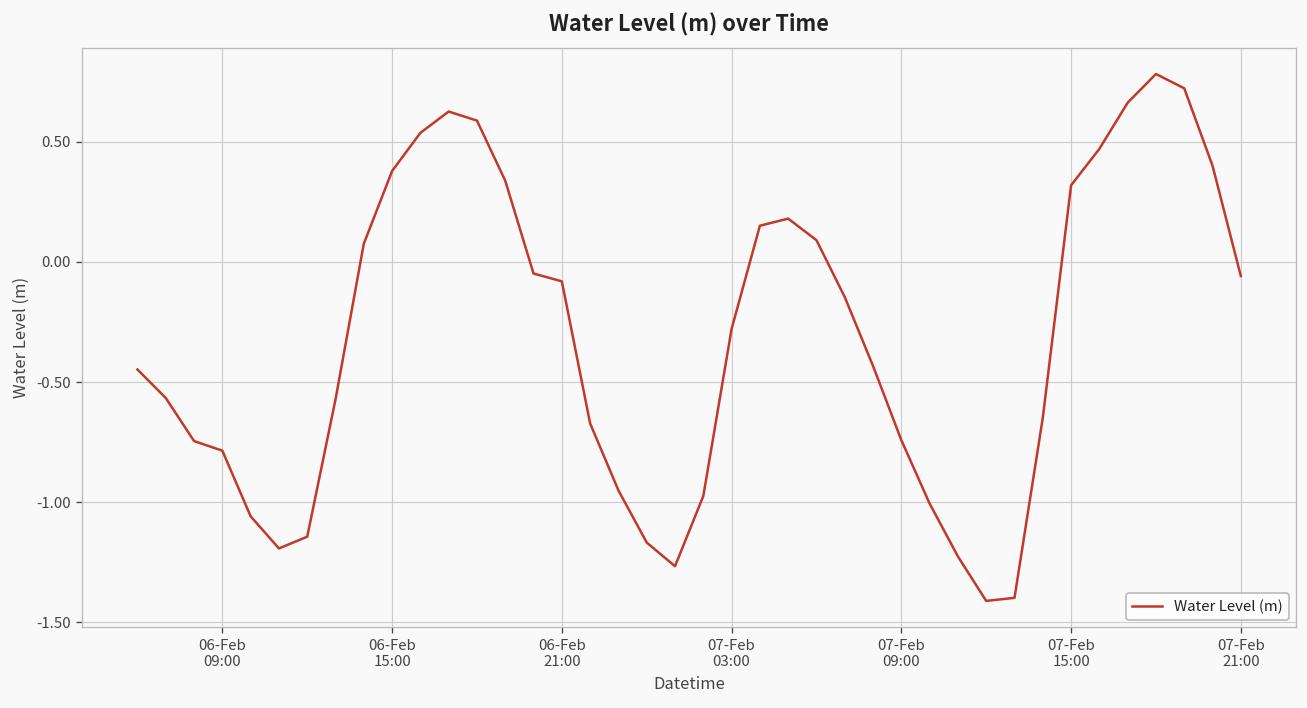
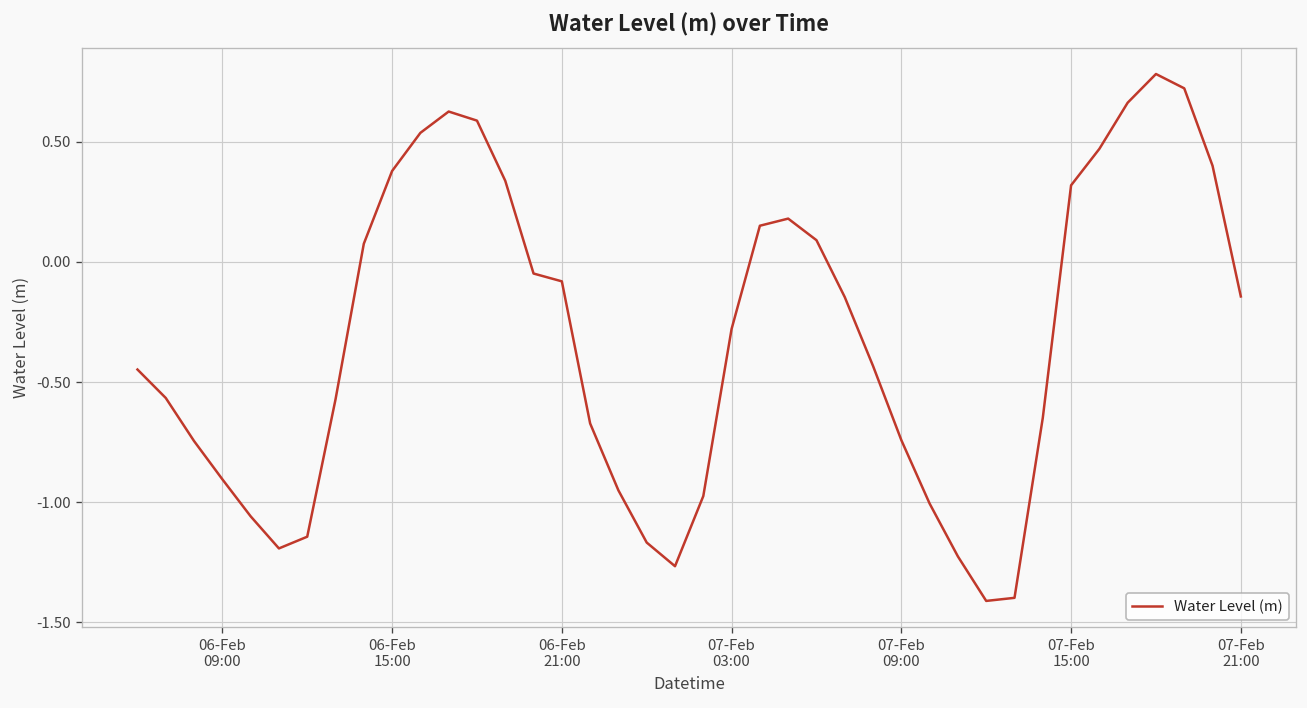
06-Feb 09:00: -0.79 -> -0.90
07-Feb 21:00: -0.06 -> -0.14
